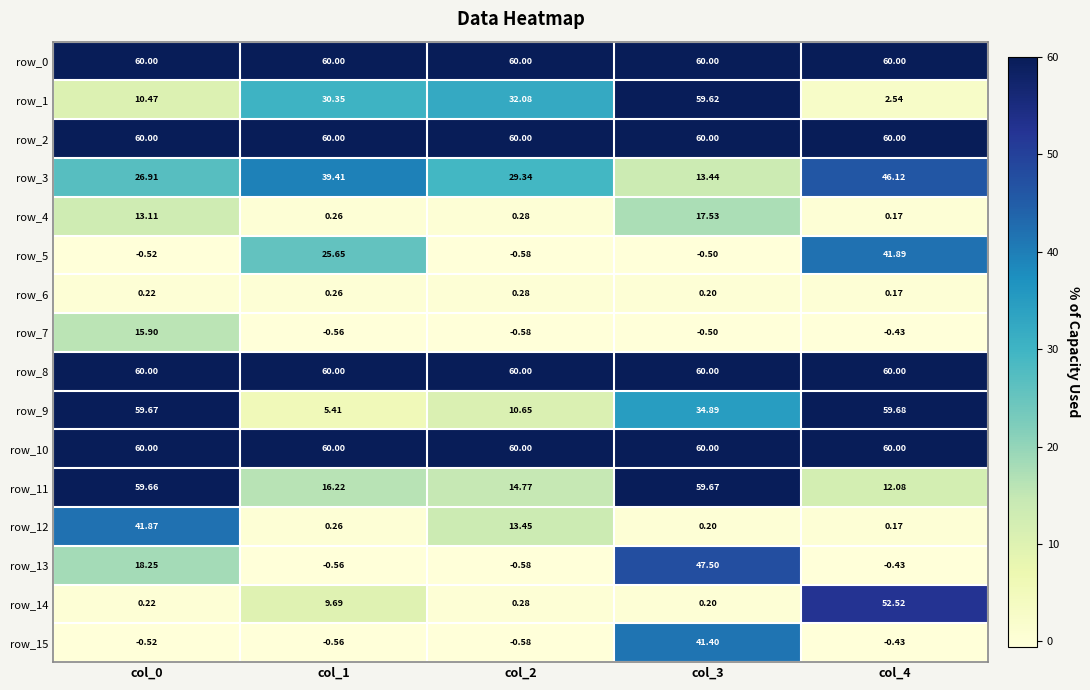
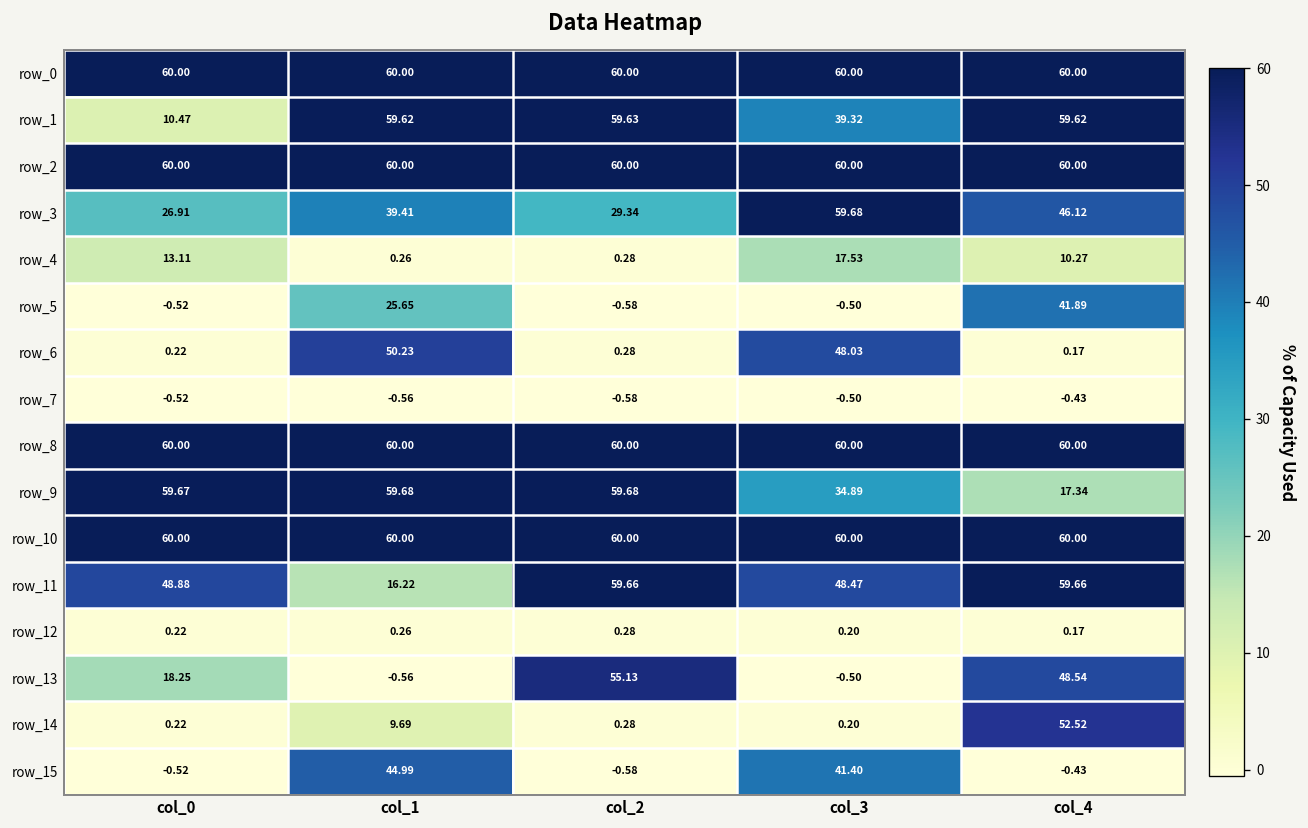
row_1, col_1: 30.35 -> 59.62
row_1, col_2: 32.08 -> 59.63
row_1, col_3: 59.62 -> 39.32
row_1, col_4: 2.54 -> 59.62
row_3, col_3: 13.44 -> 59.68
row_4, col_4: 0.17 -> 10.27
row_6, col_1: 0.26 -> 50.23
row_6, col_3: 0.20 -> 48.03
row_7, col_0: 15.90 -> -0.52
row_9, col_1: 5.41 -> 59.68
row_9, col_2: 10.65 -> 59.68
row_9, col_4: 59.68 -> 17.34
row_11, col_0: 59.66 -> 48.88
row_11, col_2: 14.77 -> 59.66
row_11, col_3: 59.67 -> 48.47
row_11, col_4: 12.08 -> 59.66
row_12, col_0: 41.87 -> 0.22
row_12, col_2: 13.45 -> 0.28
row_13, col_2: -0.58 -> 55.13
row_13, col_3: 47.50 -> -0.50
row_13, col_4: -0.43 -> 48.54
row_15, col_1: -0.56 -> 44.99
